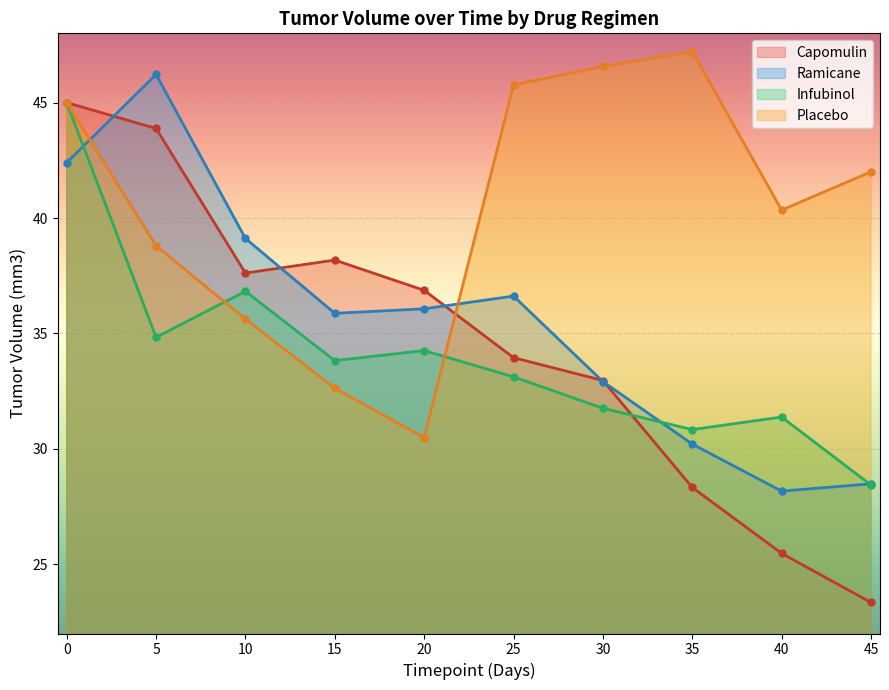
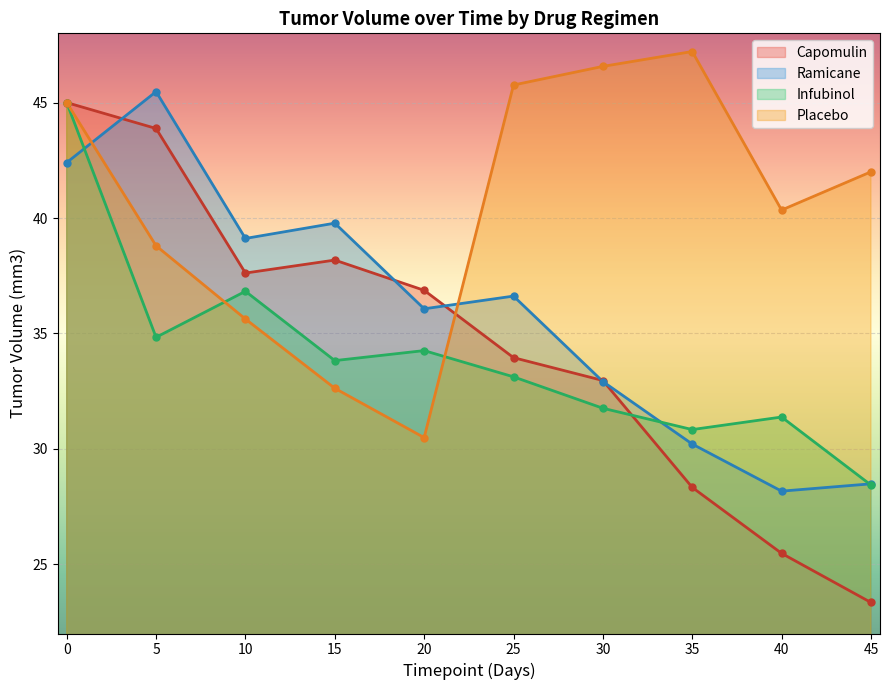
Ramicane, 5: 46.2 -> 45.5
Ramicane, 15: 35.9 -> 39.8
